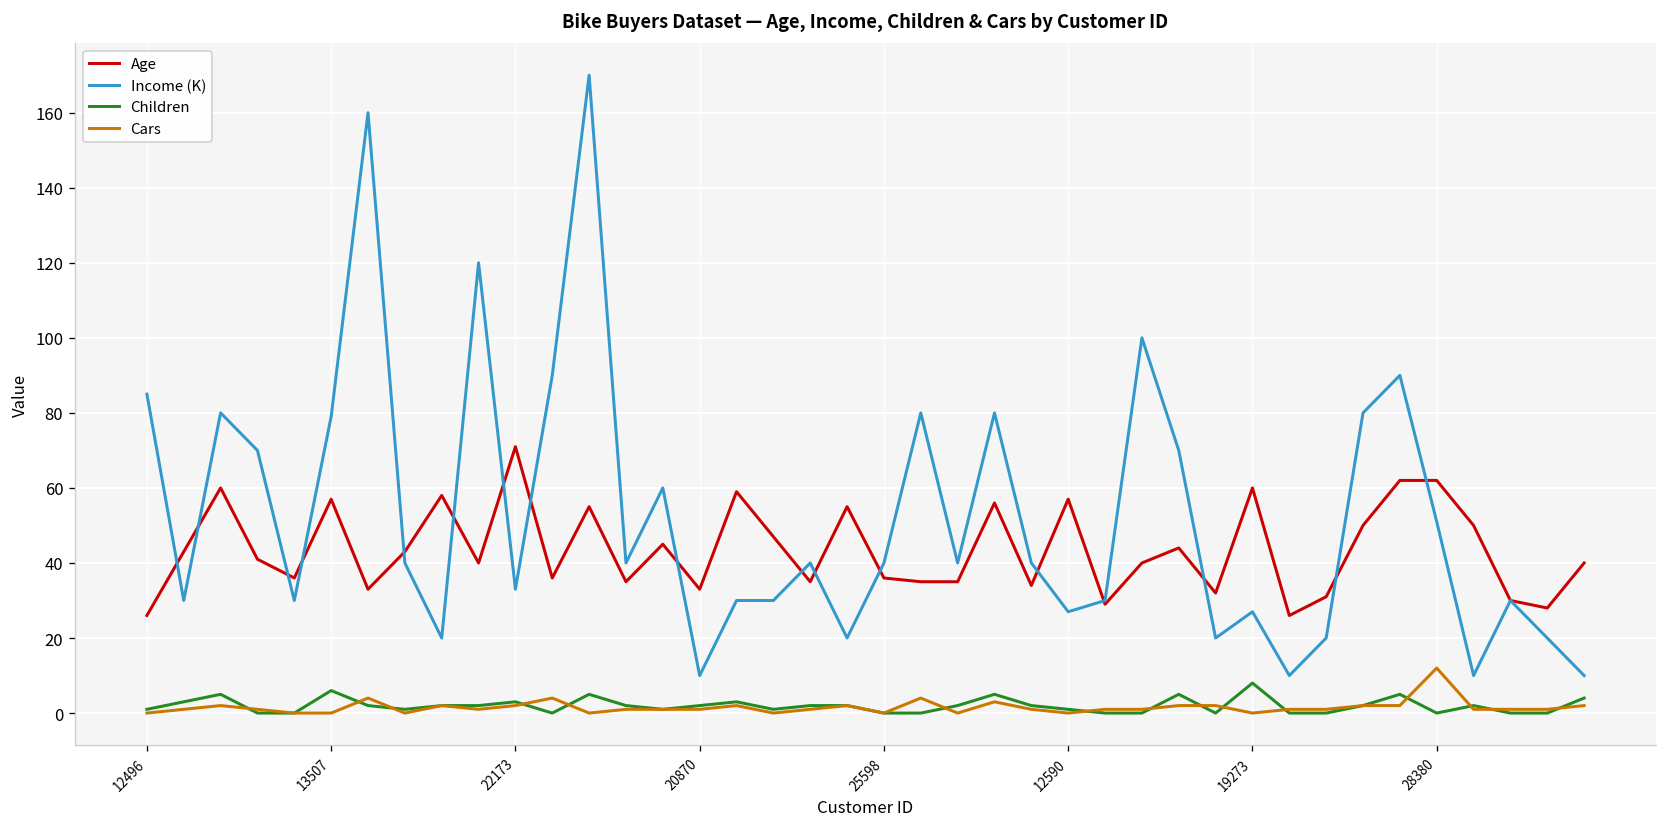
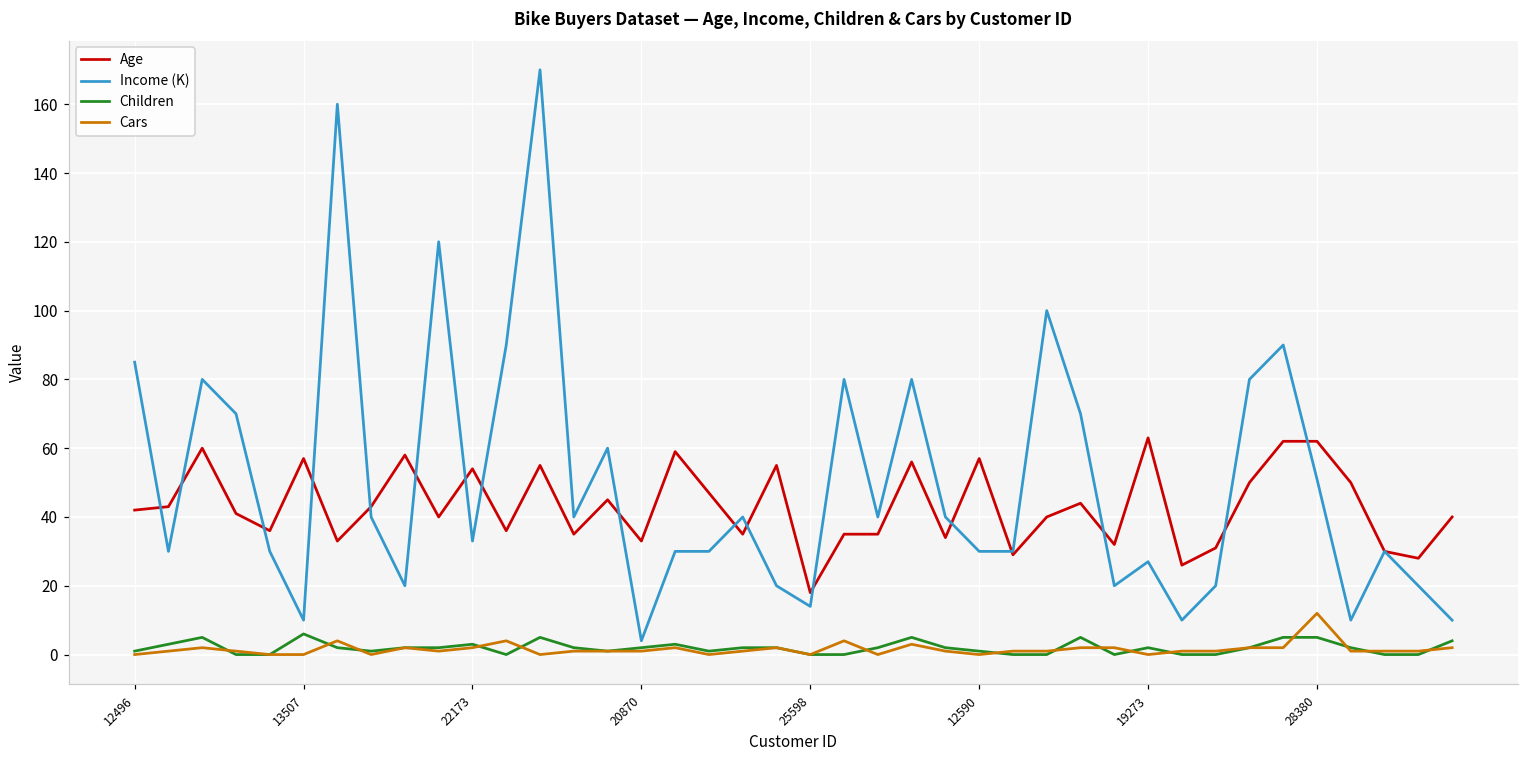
Age, 12496: 26 -> 42
Income (K), 13507: 79 -> 10
Age, 22173: 71 -> 54
Income (K), 20870: 10 -> 4
Age, 25598: 36 -> 18
Income (K), 25598: 40 -> 14
Income (K), 12590: 27 -> 30
Age, 19273: 60 -> 63
Children, 19273: 8 -> 2
Children, 28380: 0 -> 5
